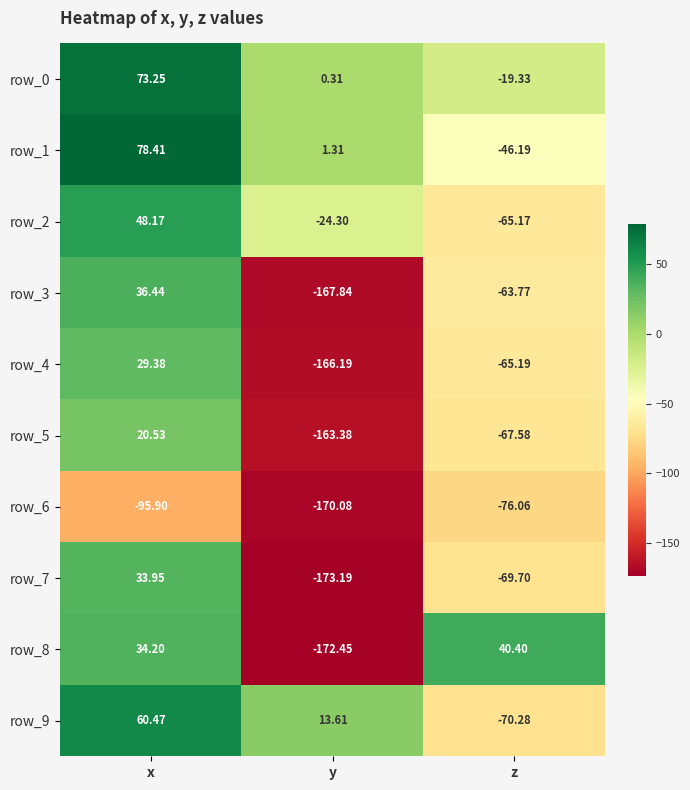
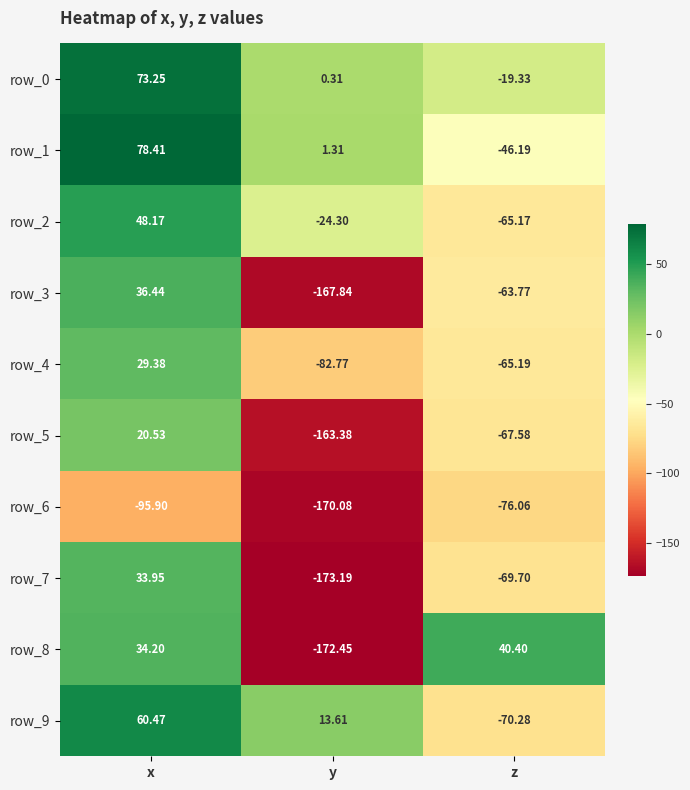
row_4, y: -166.19 -> -82.77
